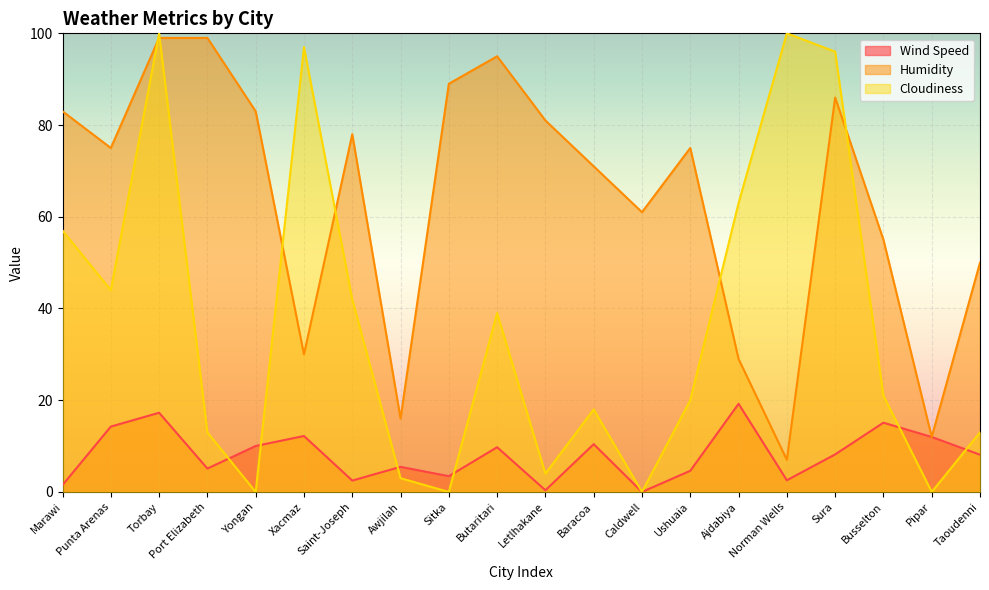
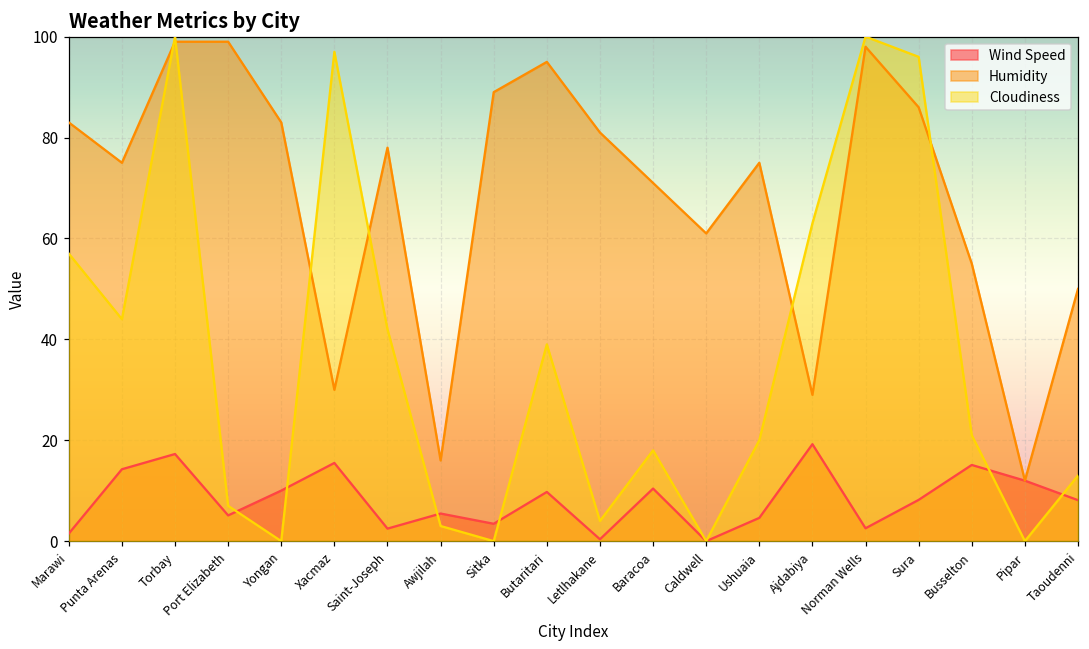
Cloudiness, Port Elizabeth: 13 -> 7
Wind Speed, Xacmaz: 12 -> 16
Humidity, Norman Wells: 7 -> 98
